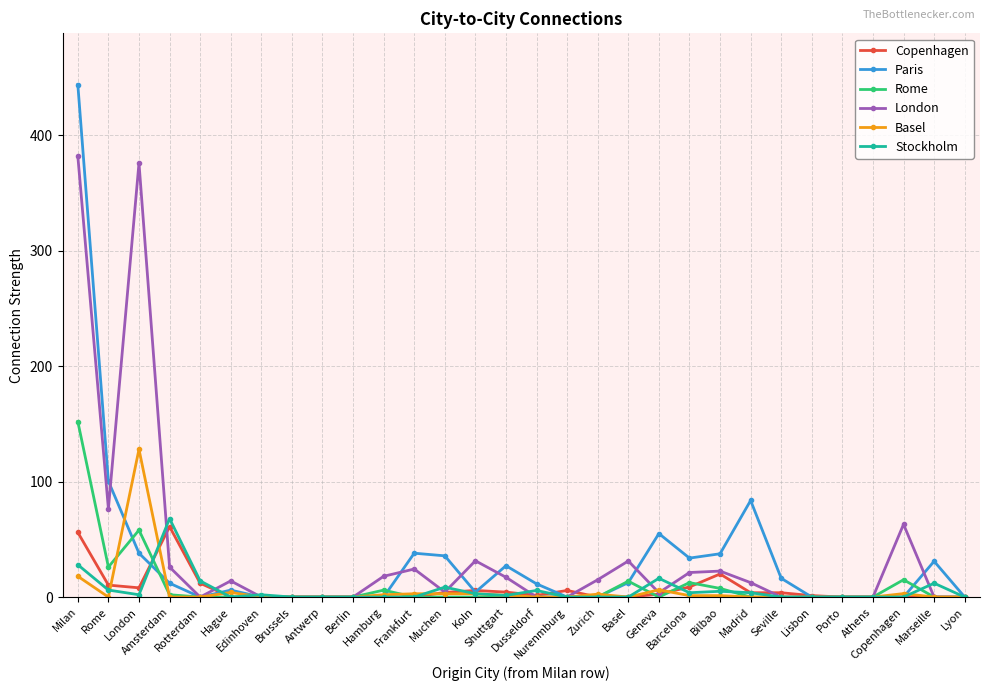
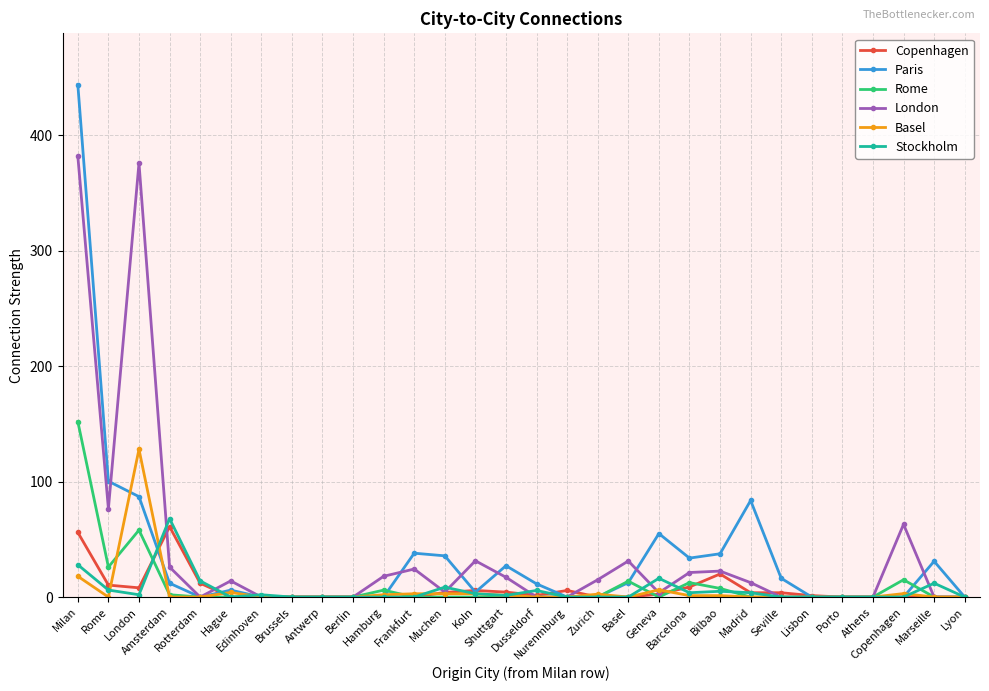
Paris, London: 38 -> 87
